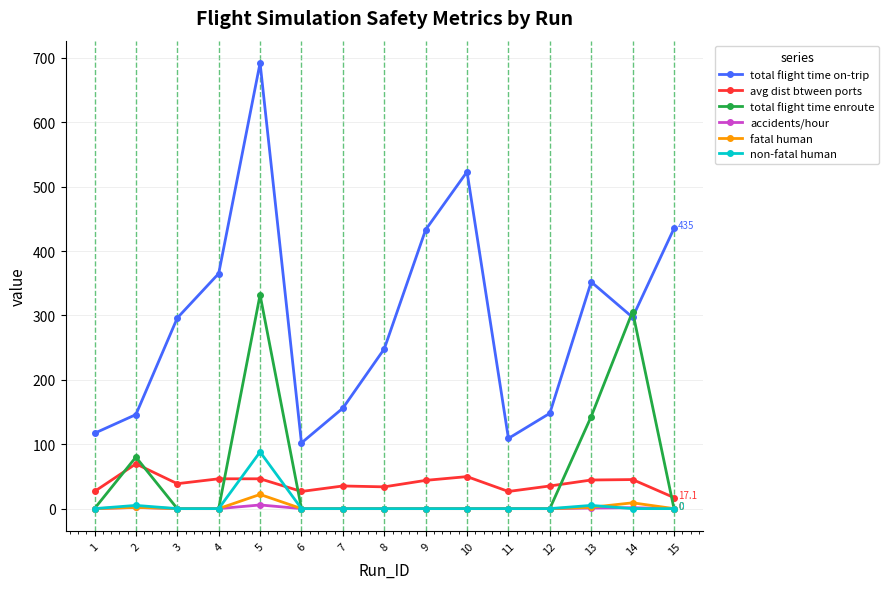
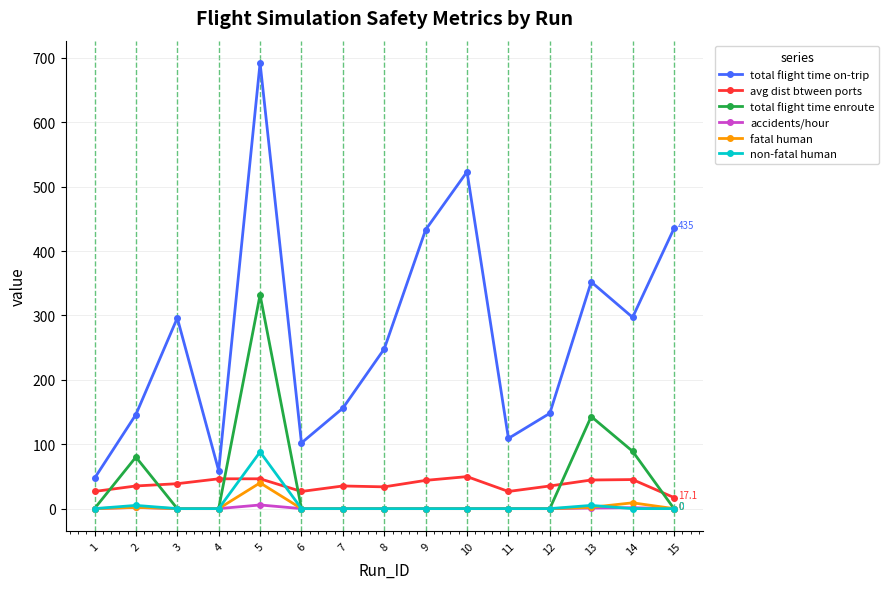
total flight time on-trip, 1: 120 -> 50
avg dist btween ports, 2: 70 -> 40
total flight time on-trip, 4: 370 -> 60
fatal human, 5: 20 -> 40
total flight time enroute, 14: 310 -> 90
